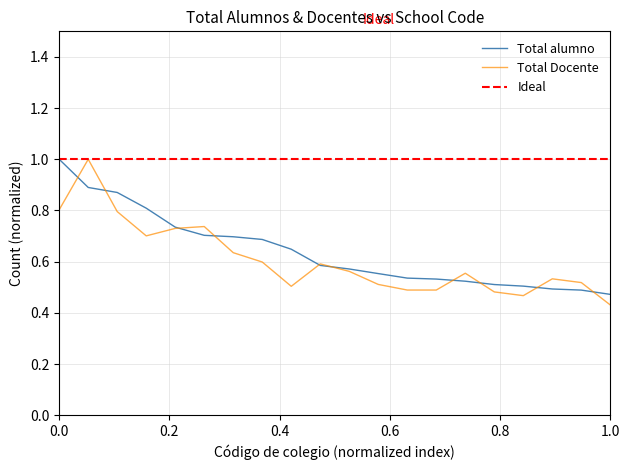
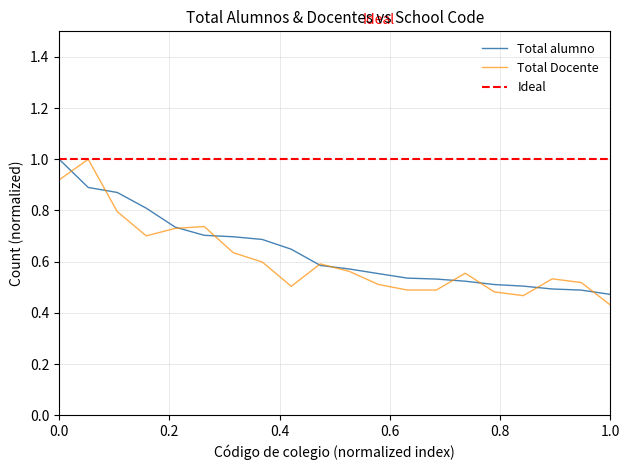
Total Docente, 0.0: 0.80 -> 0.92
